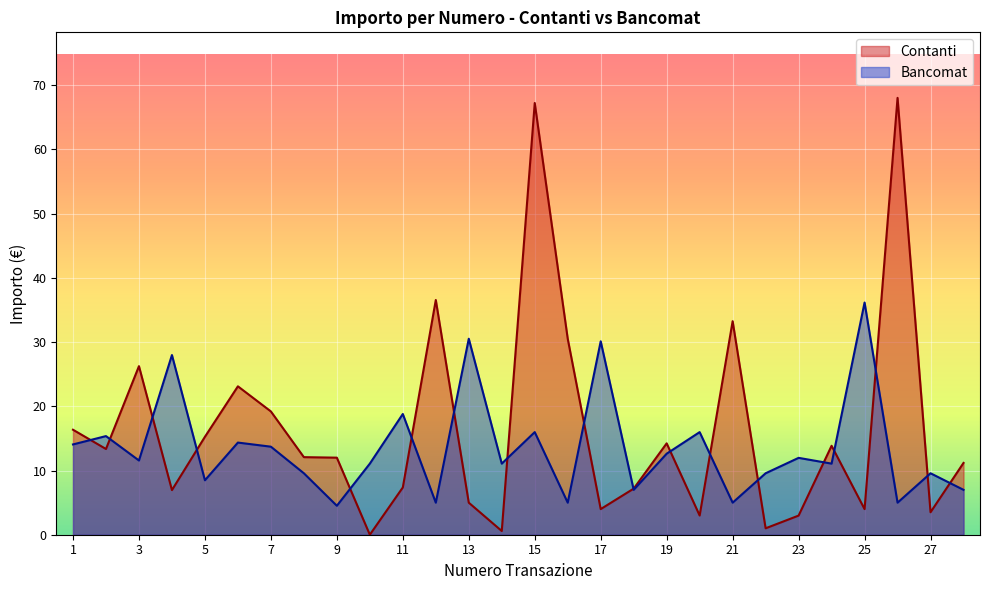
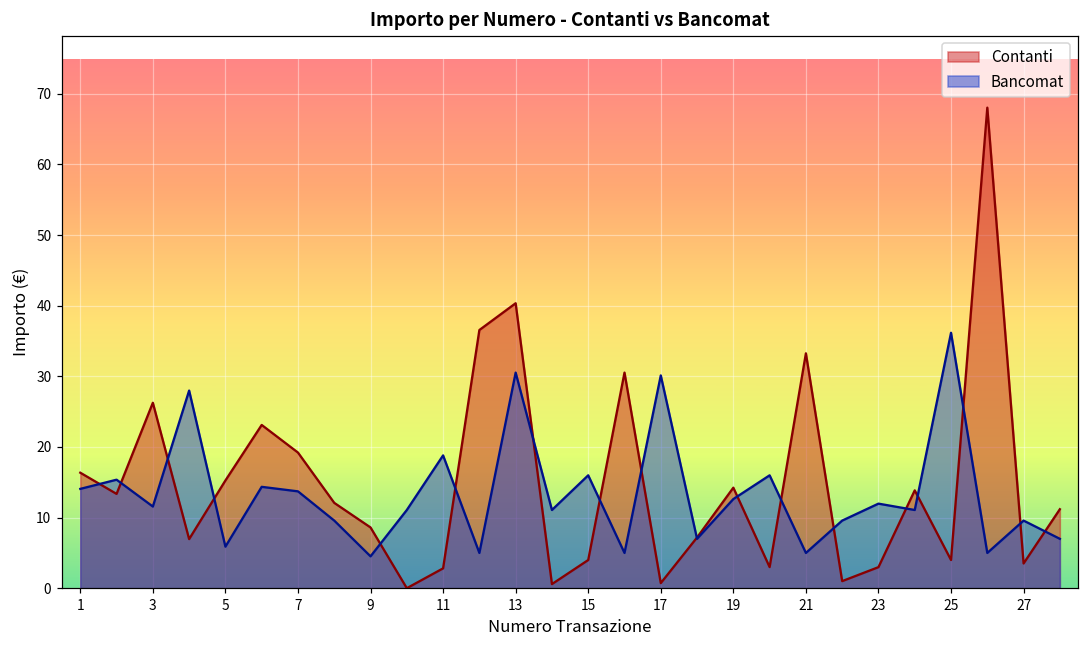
Bancomat, 5: 8 -> 6
Contanti, 9: 12 -> 9
Contanti, 11: 7 -> 3
Contanti, 13: 5 -> 40
Contanti, 15: 67 -> 4
Contanti, 17: 4 -> 1
